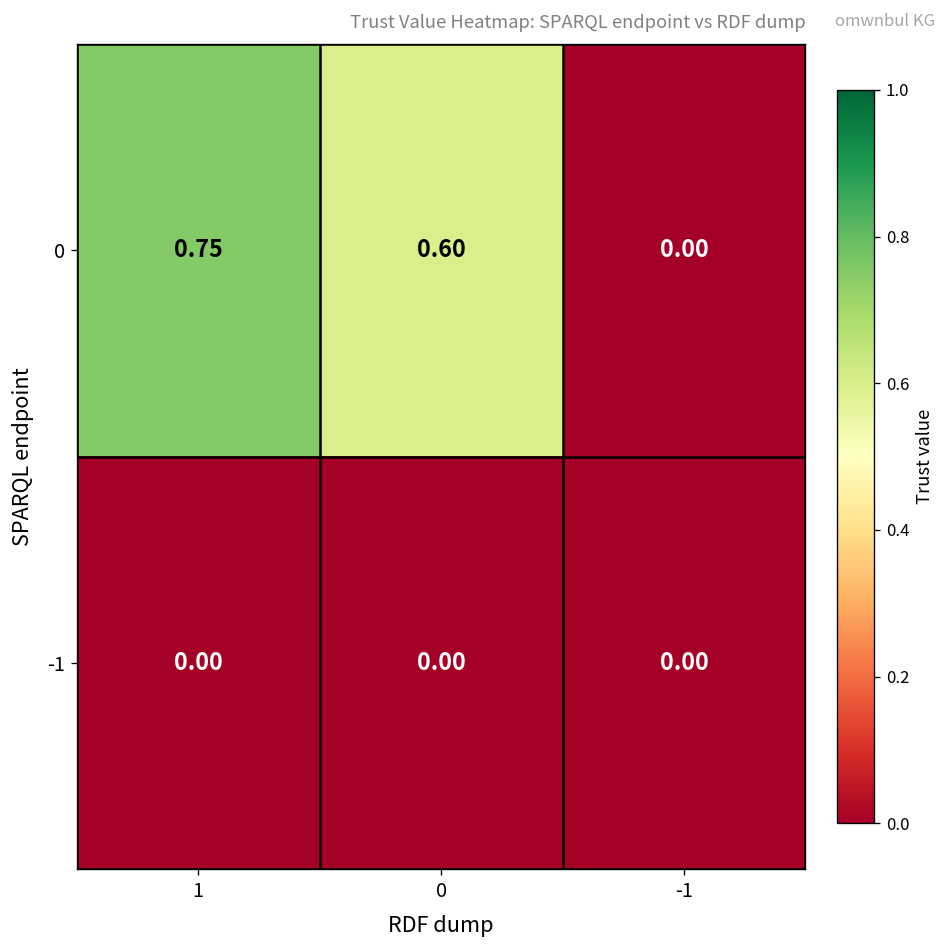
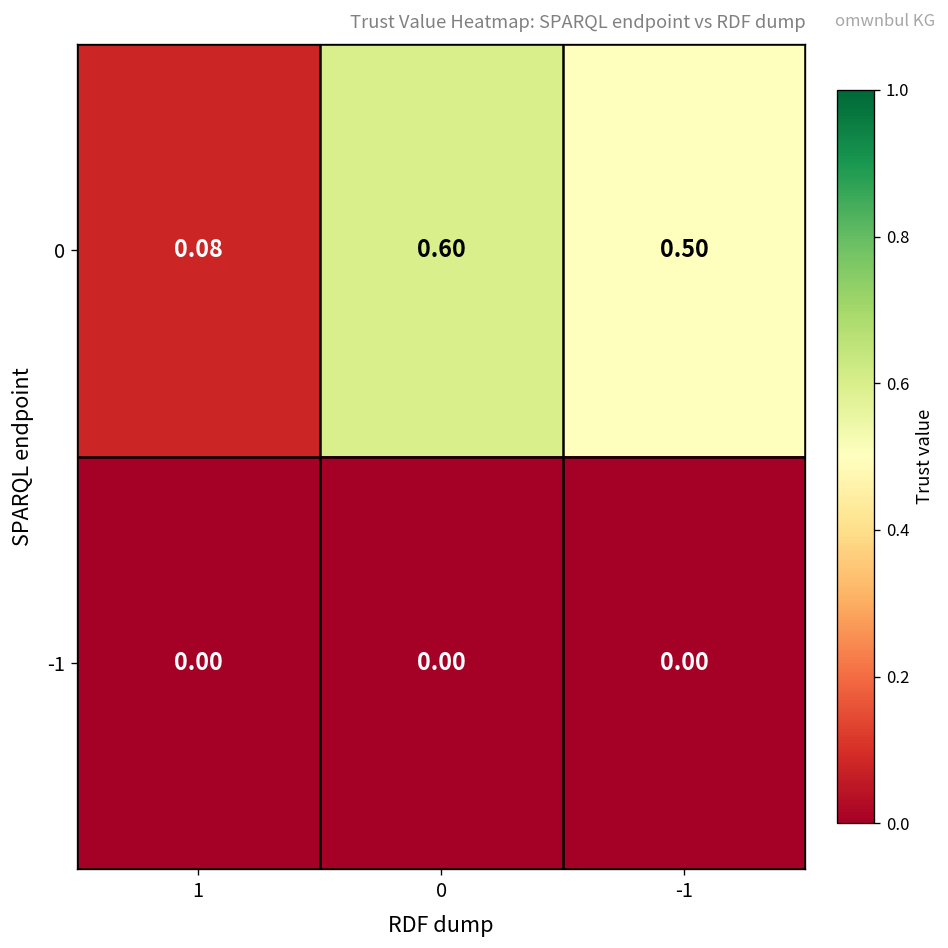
0, 1: 0.75 -> 0.08
0, -1: 0.00 -> 0.50
